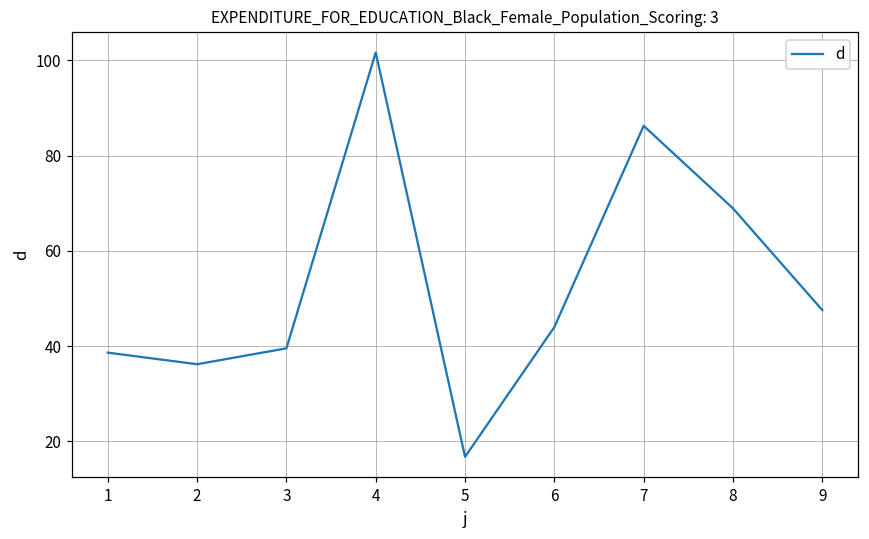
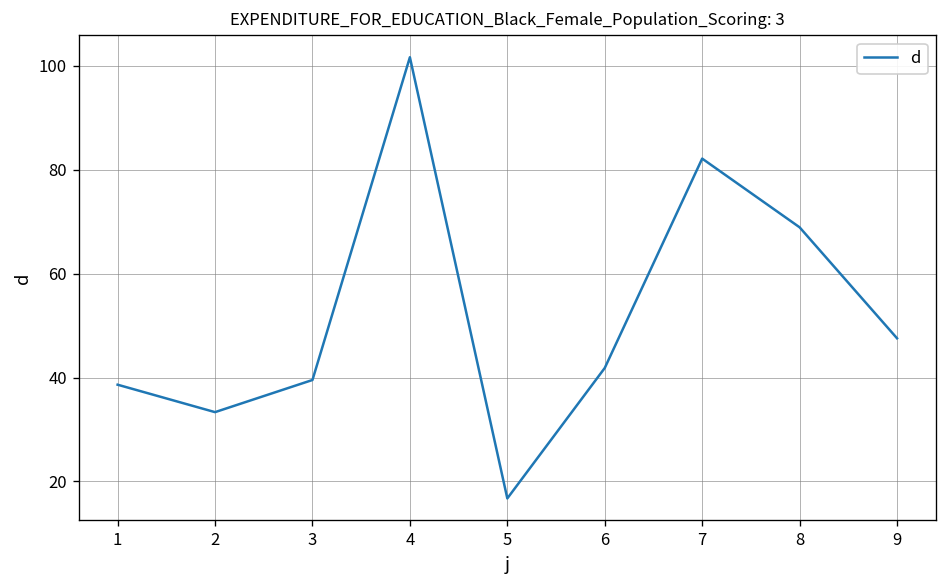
2: 36 -> 33
6: 44 -> 42
7: 86 -> 82
